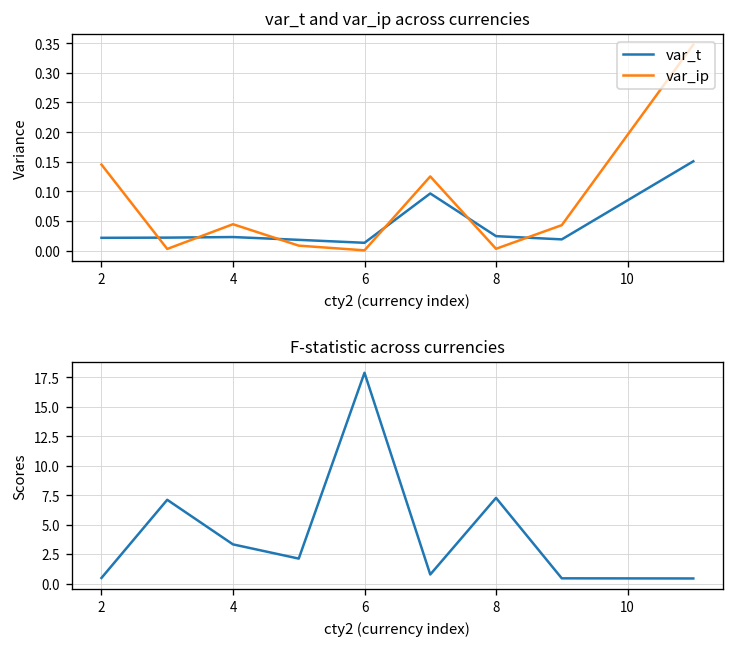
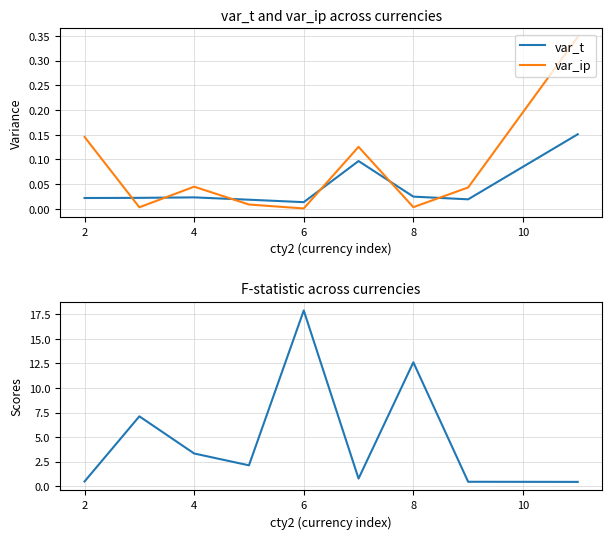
F-statistic across currencies, 8: 7 -> 13
